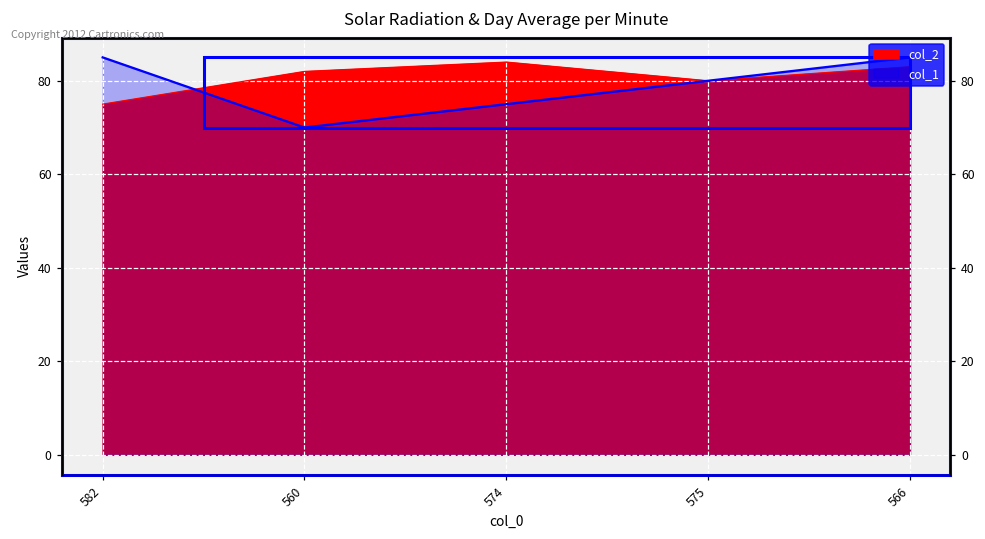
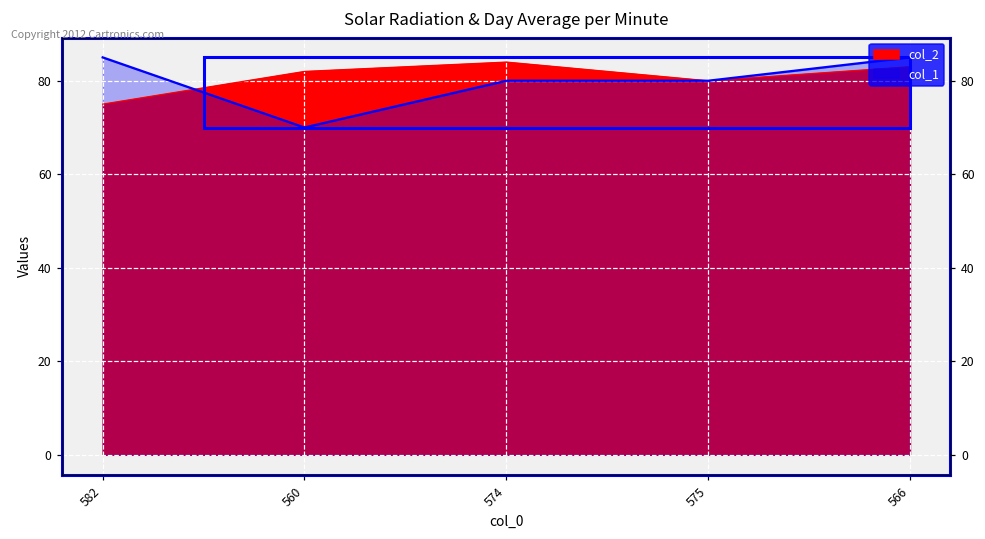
col_1, 574: 75 -> 80
